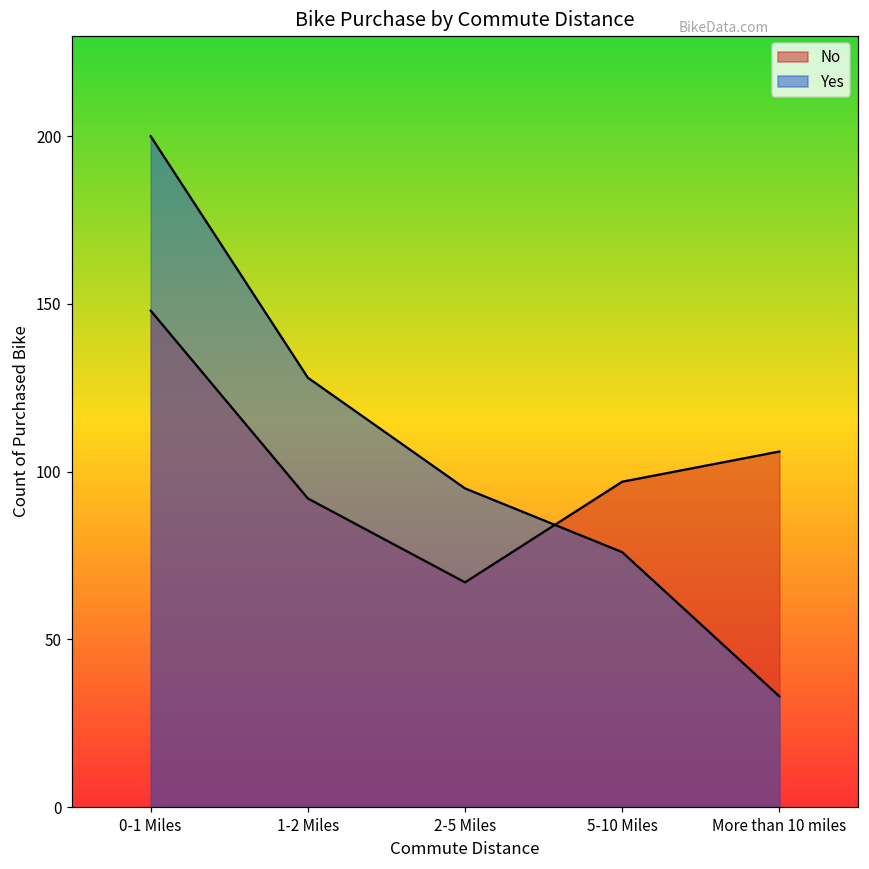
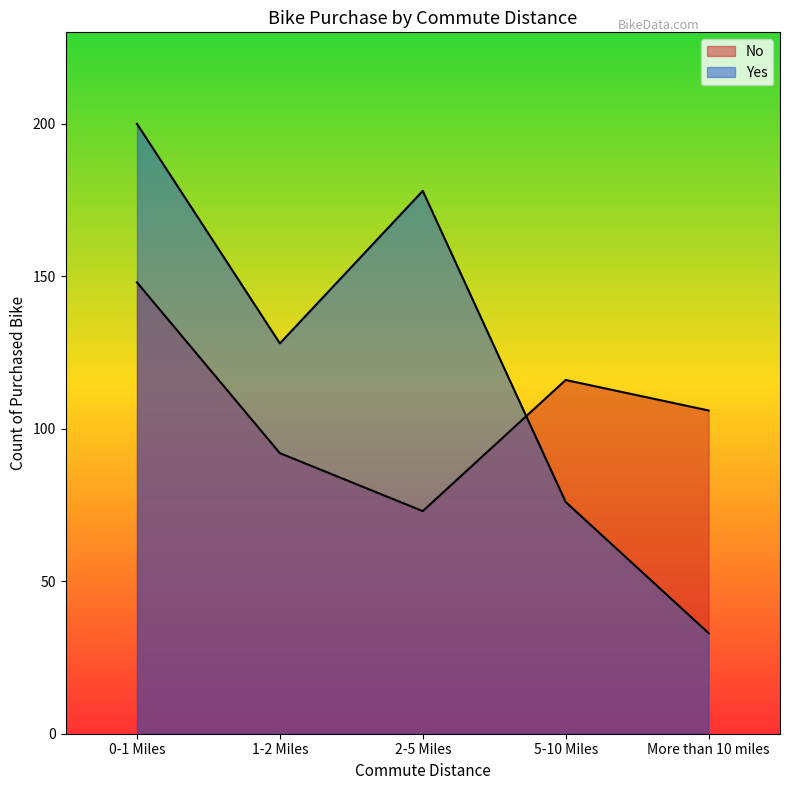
No, 2-5 Miles: 67 -> 73
Yes, 2-5 Miles: 95 -> 178
No, 5-10 Miles: 97 -> 116
